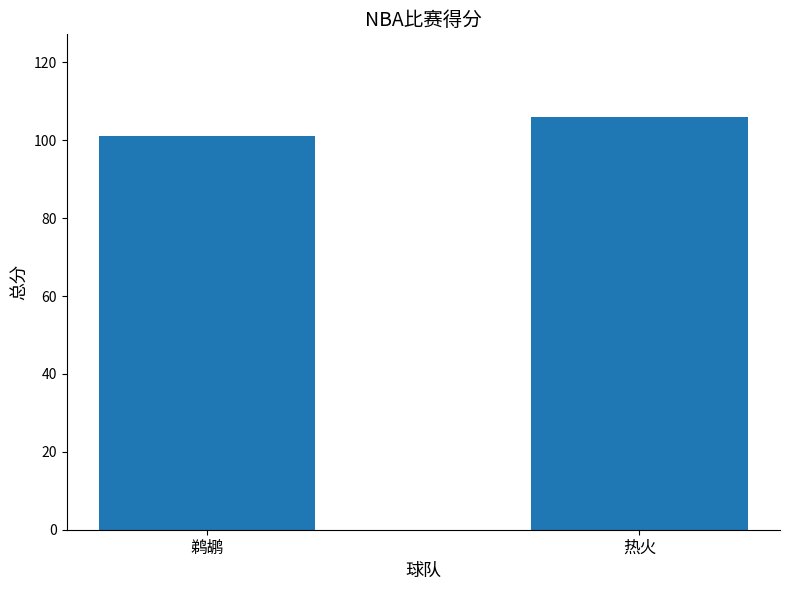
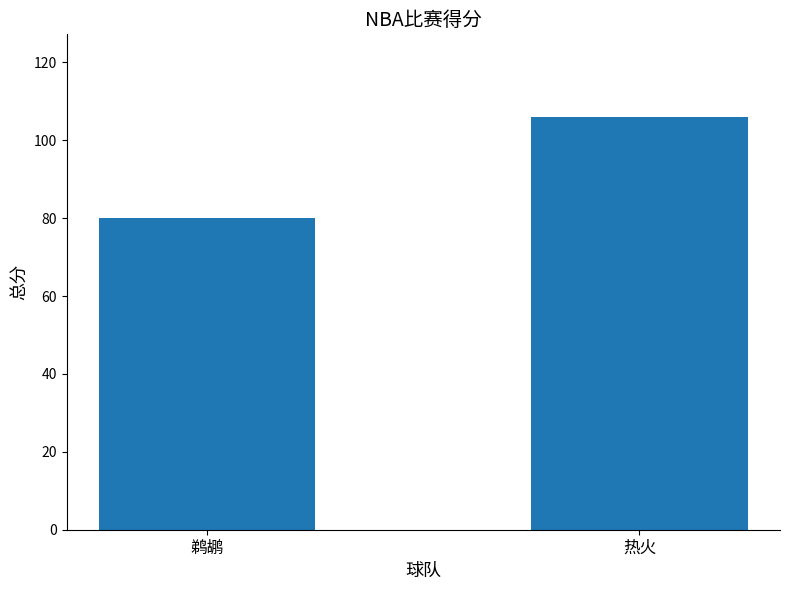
鹈鹕: 101 -> 80
